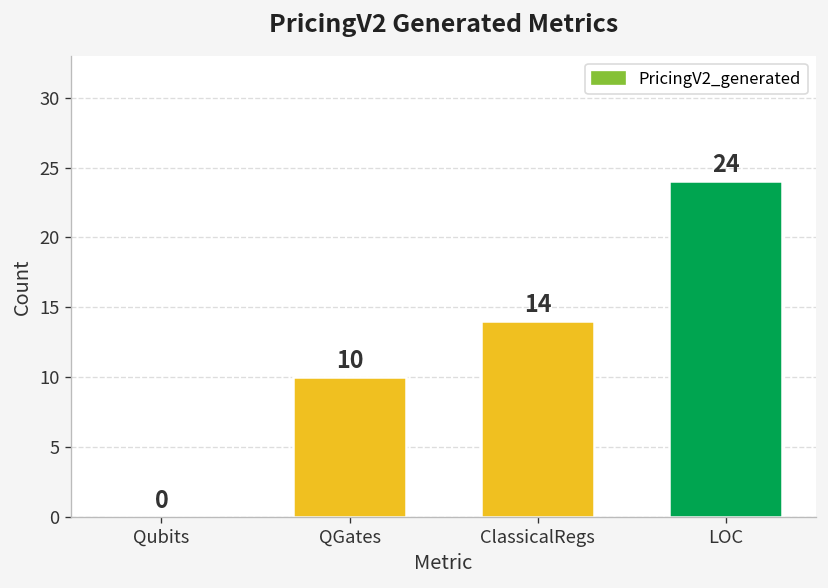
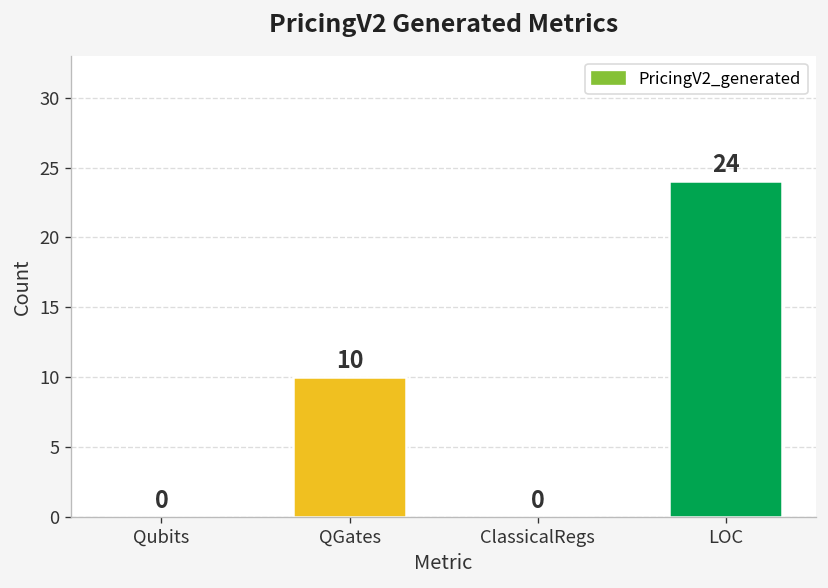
ClassicalRegs: 14 -> 0
